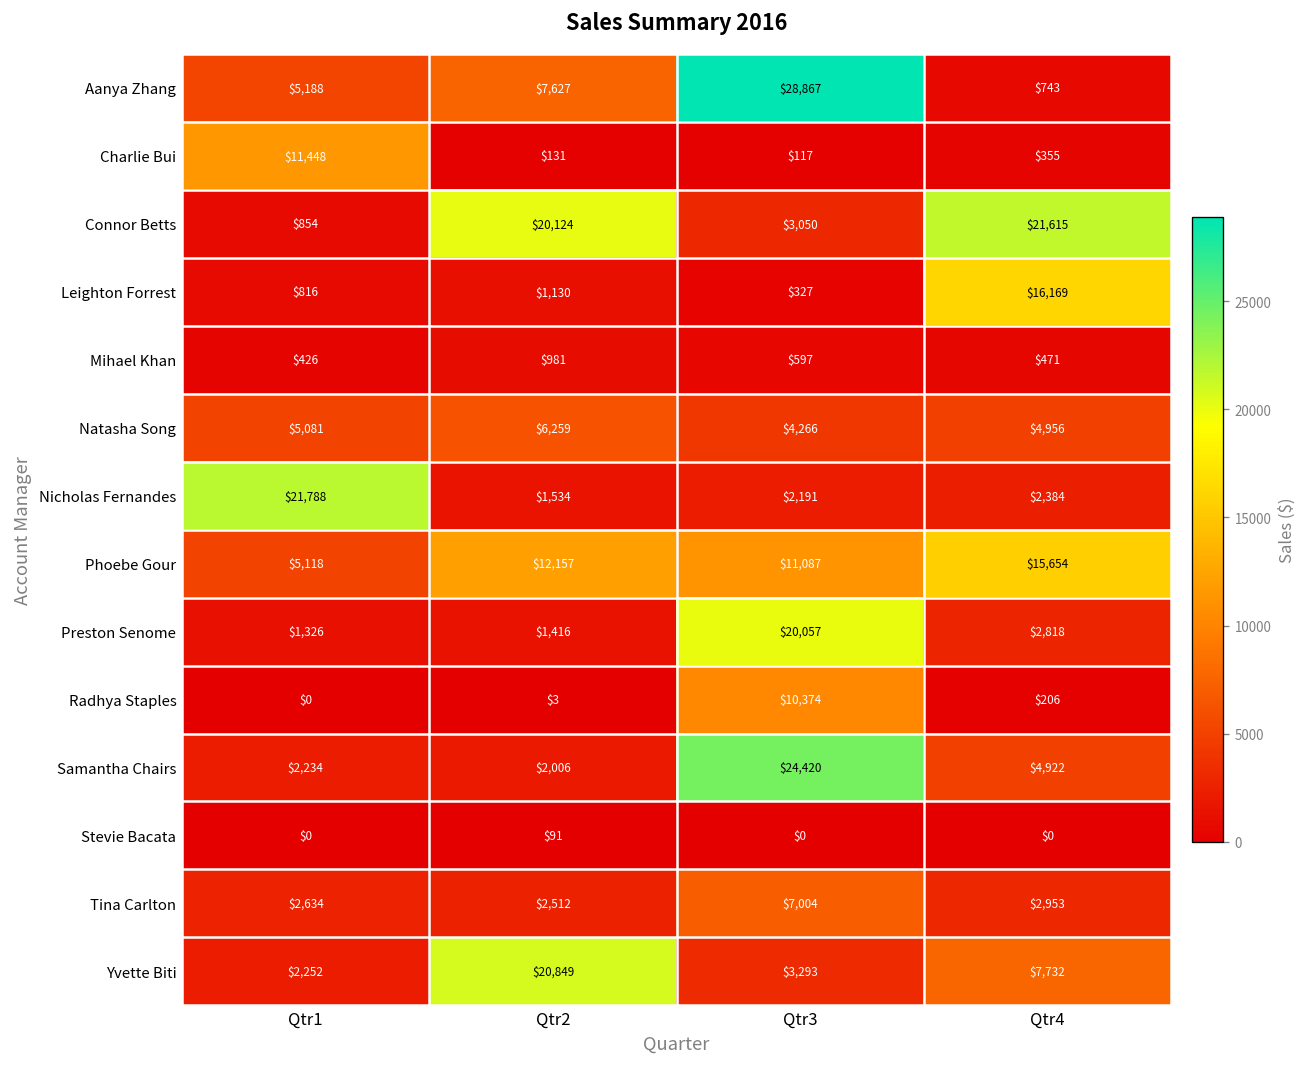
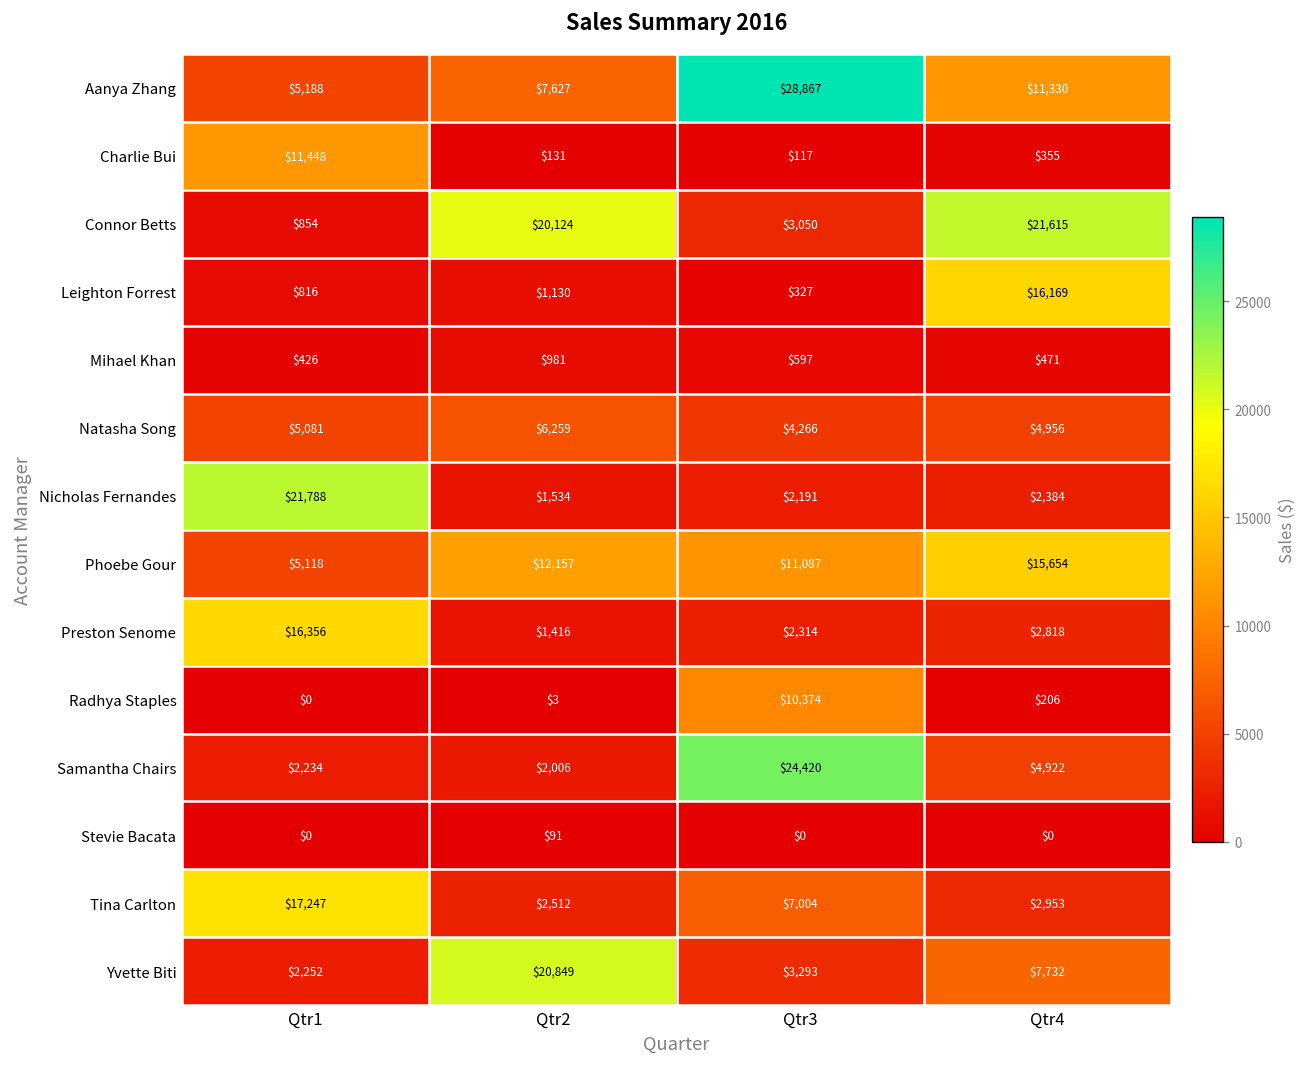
Aanya Zhang, Qtr4: $743 -> $11,330
Preston Senome, Qtr1: $1,326 -> $16,356
Preston Senome, Qtr3: $20,057 -> $2,314
Tina Carlton, Qtr1: $2,634 -> $17,247
